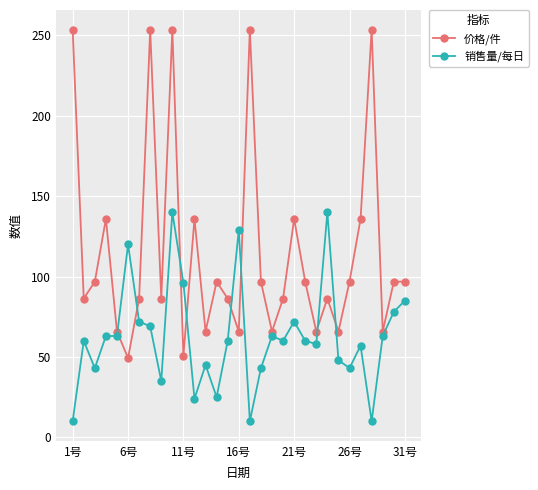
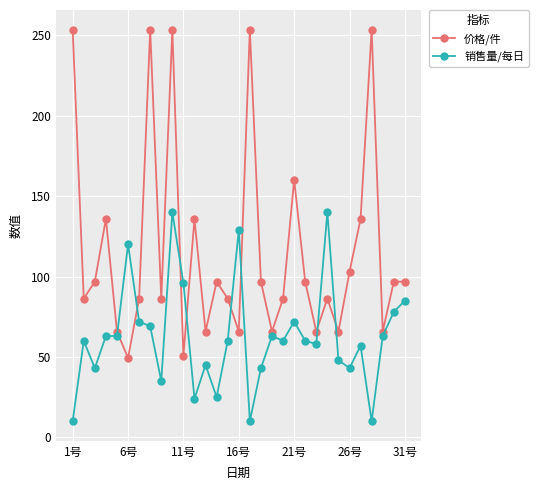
价格/件, 21号: 136 -> 160
价格/件, 26号: 97 -> 103
